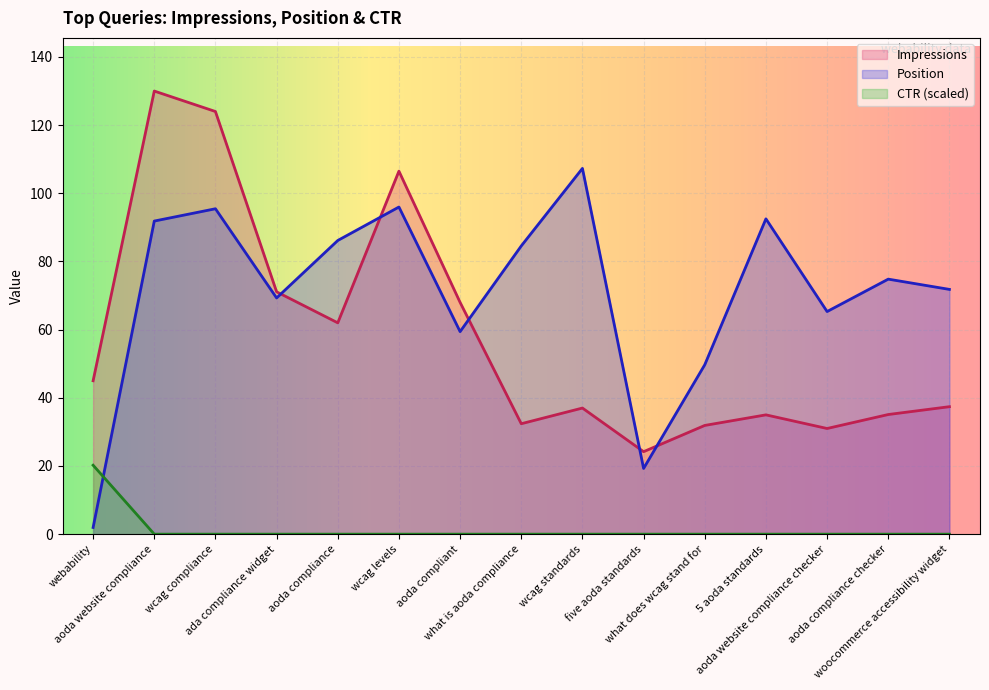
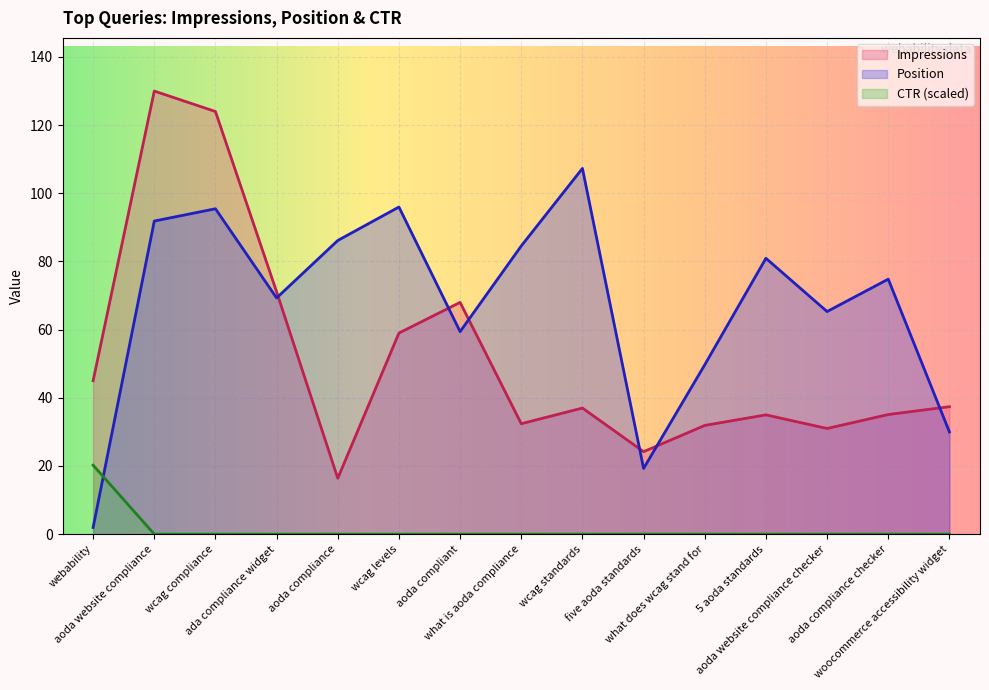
Impressions, aoda compliance: 62 -> 16
Impressions, wcag levels: 107 -> 59
Position, 5 aoda standards: 93 -> 81
Position, woocommerce accessibility widget: 72 -> 30
